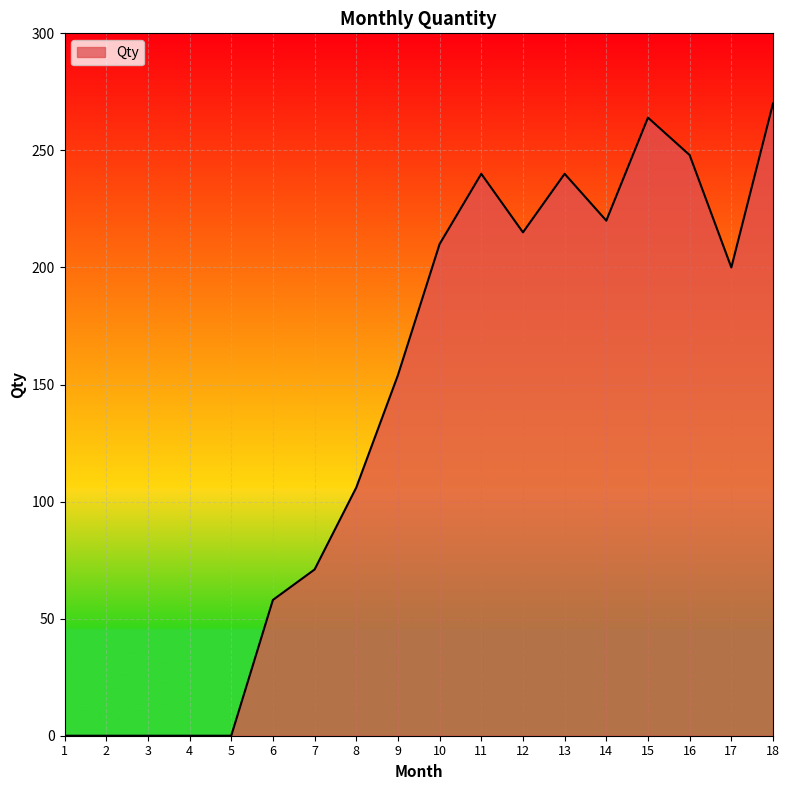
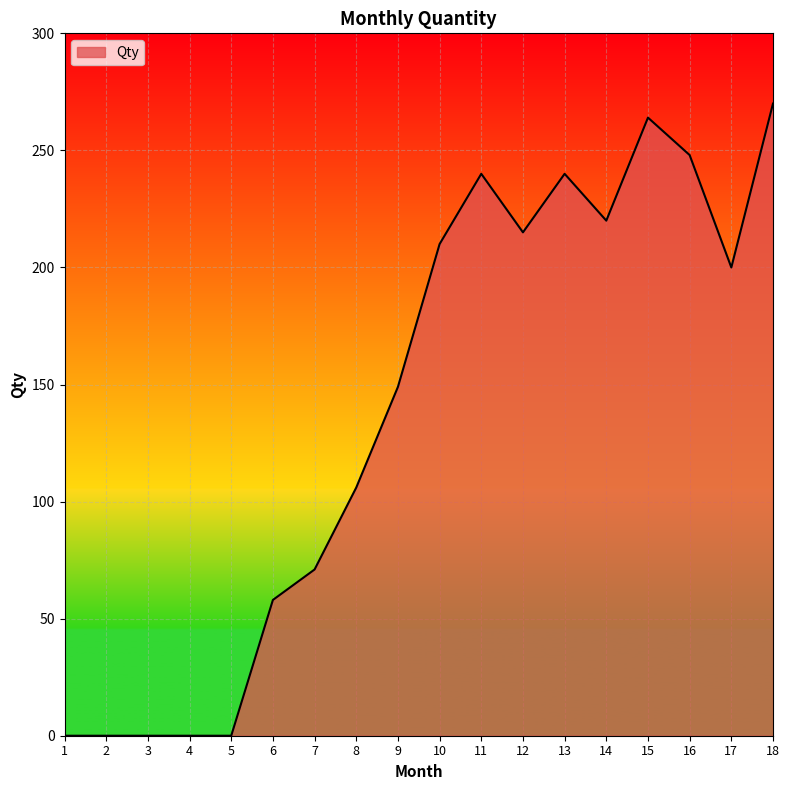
9: 154 -> 149
